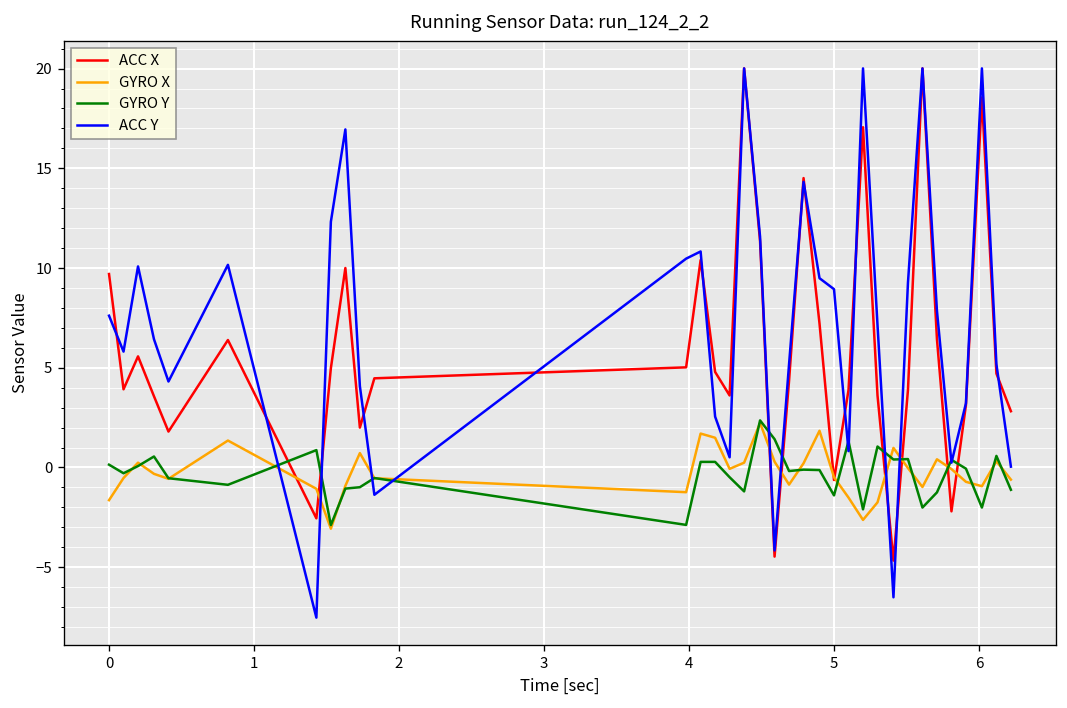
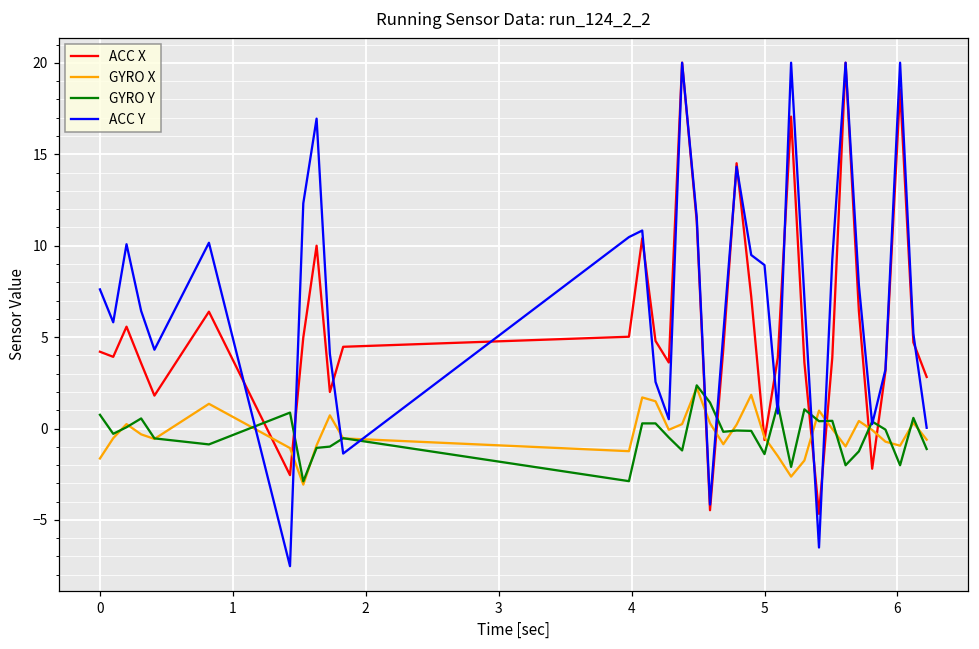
ACC X, 0: 9.7 -> 4.2
GYRO Y, 0: 0.1 -> 0.8
